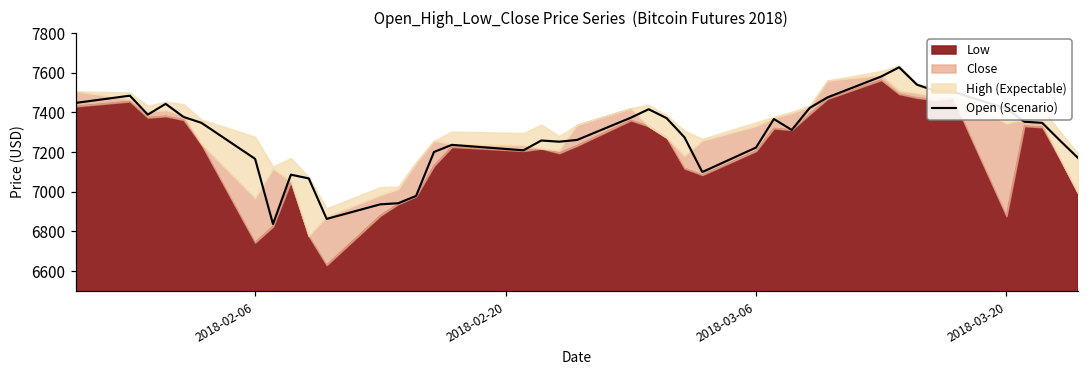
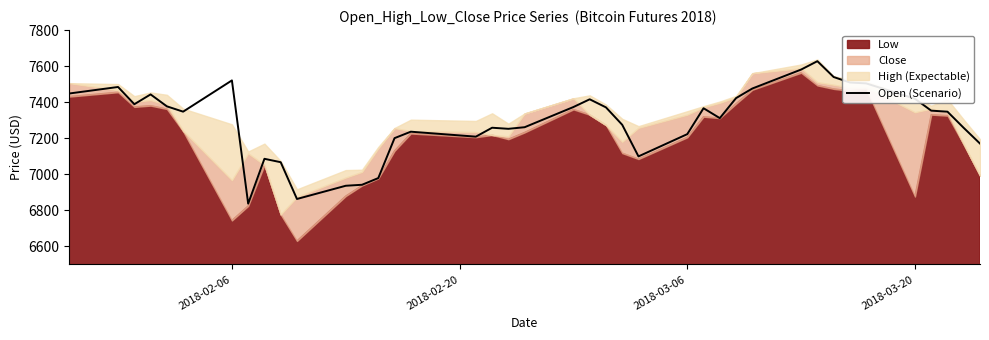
Open (Scenario), 2018-02-06: 7170 -> 7520
